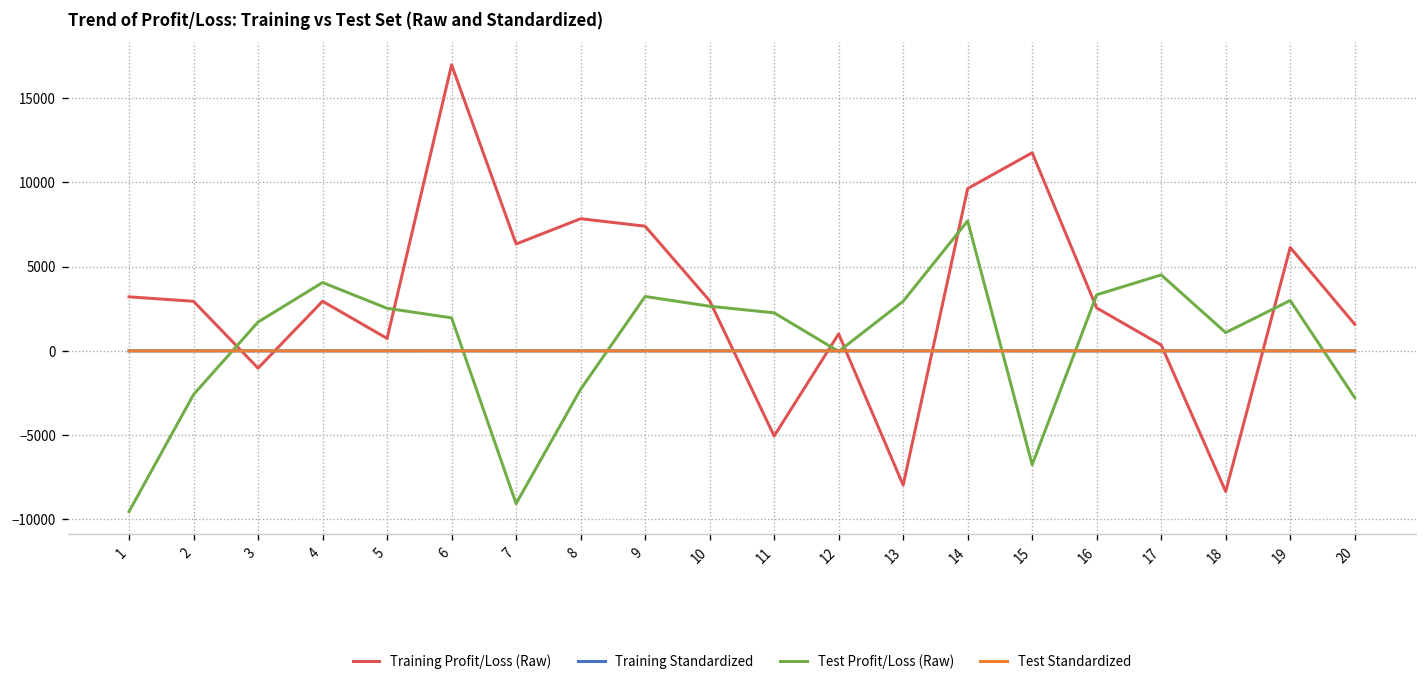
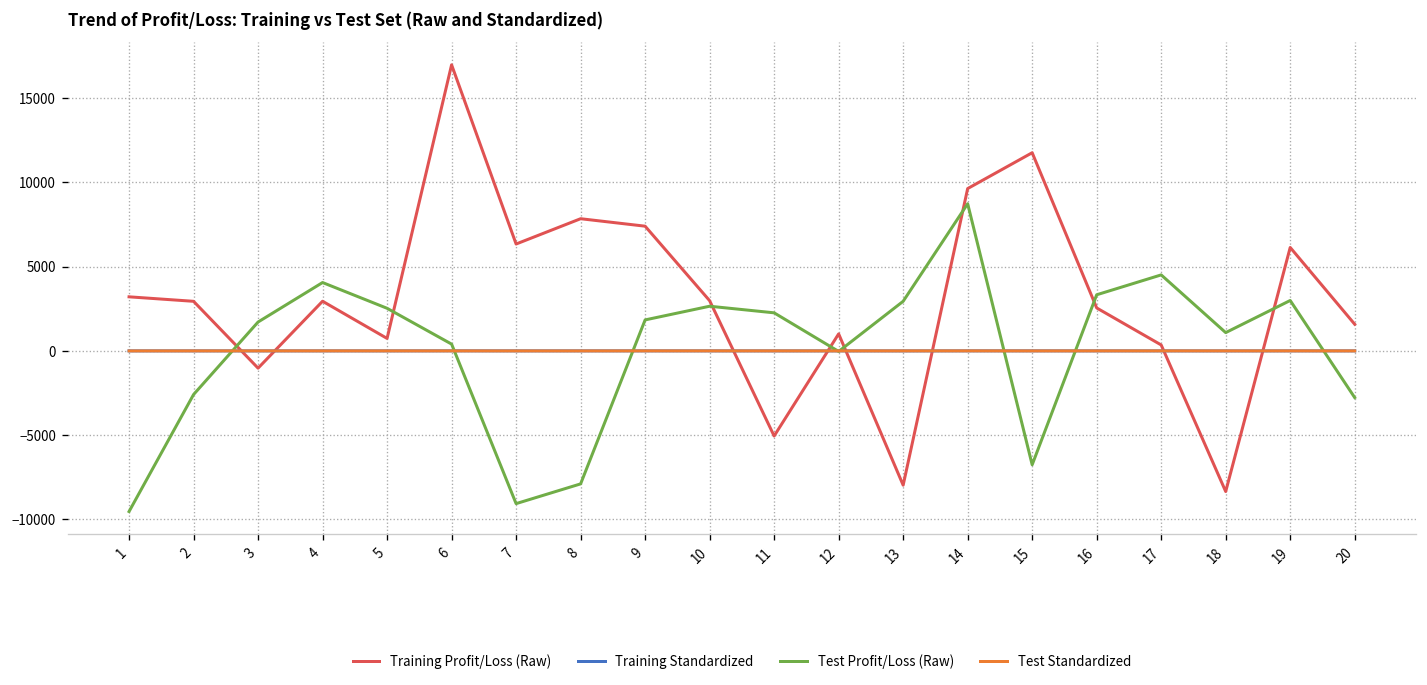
Test Profit/Loss (Raw), 6: 2000 -> 400
Test Profit/Loss (Raw), 8: -2300 -> -7900
Test Profit/Loss (Raw), 9: 3200 -> 1800
Test Profit/Loss (Raw), 14: 7700 -> 8700
